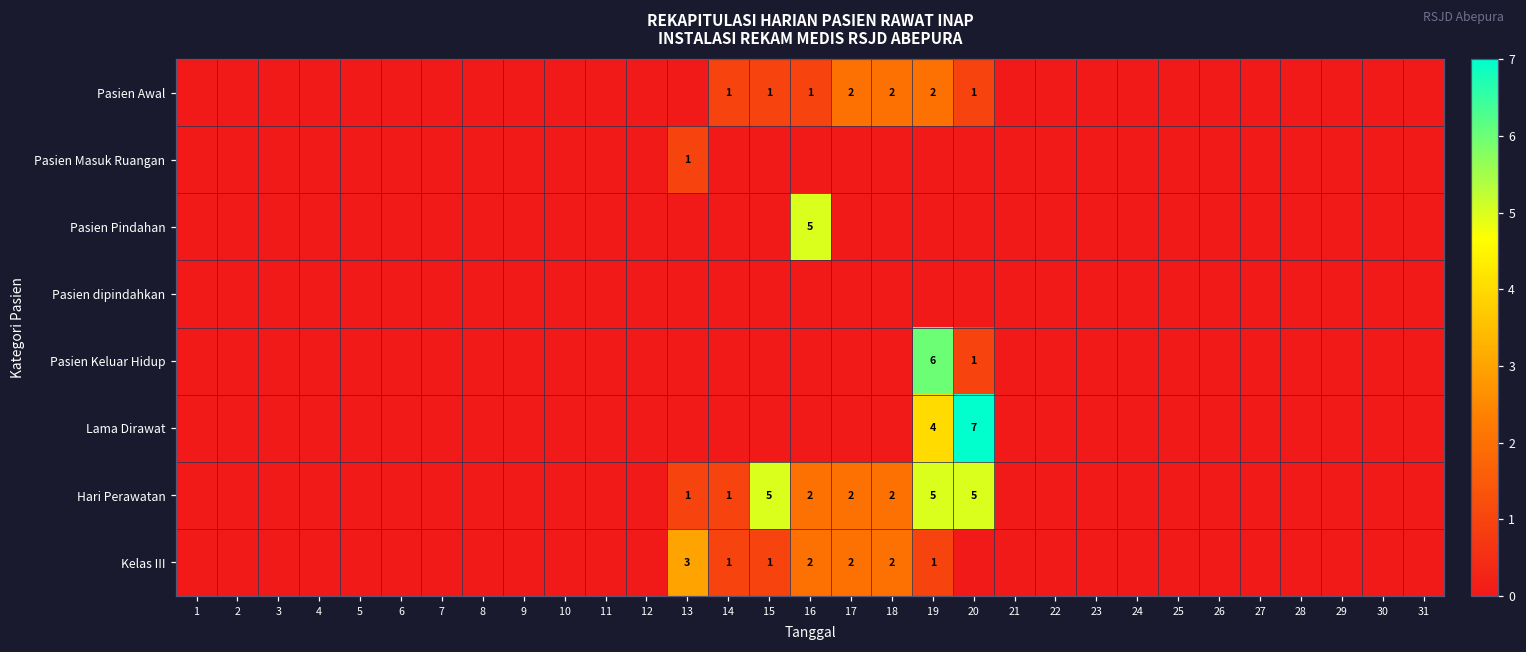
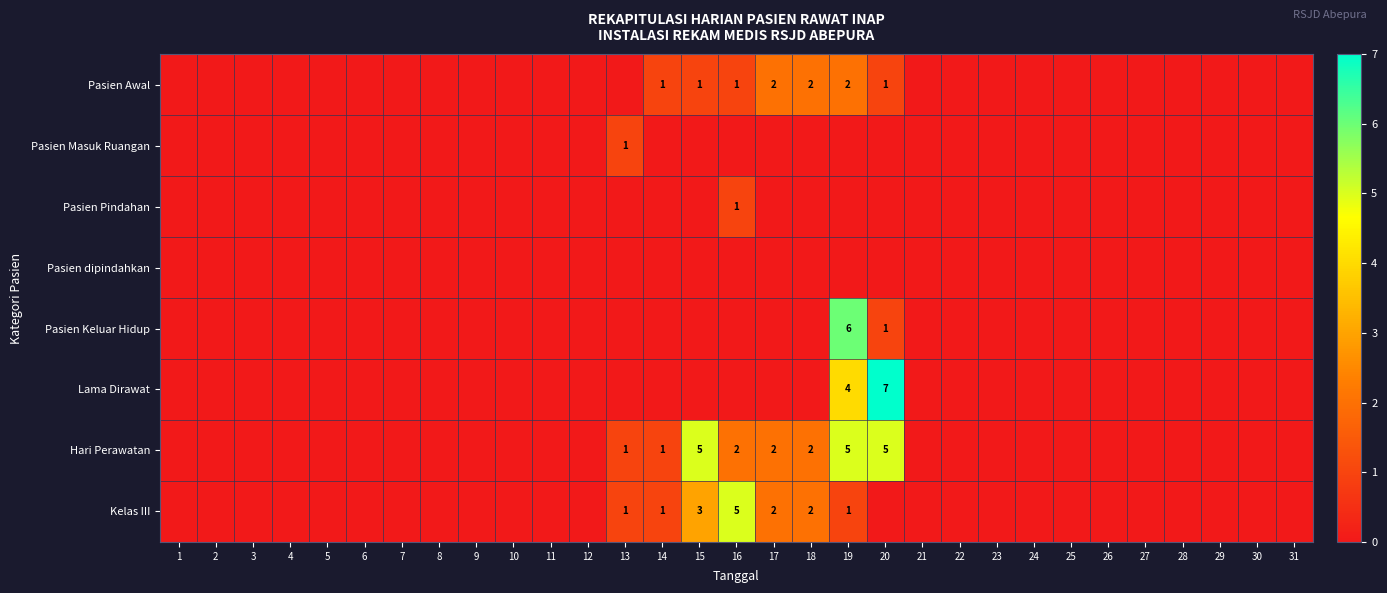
Pasien Pindahan, 16: 5 -> 1
Kelas III, 13: 3 -> 1
Kelas III, 15: 1 -> 3
Kelas III, 16: 2 -> 5
